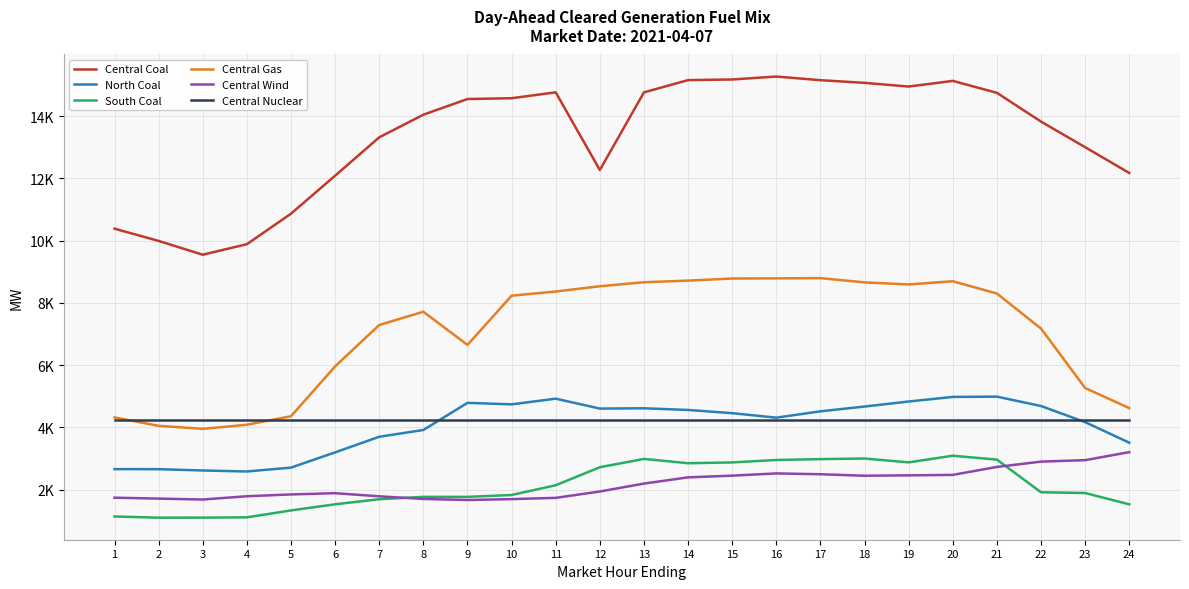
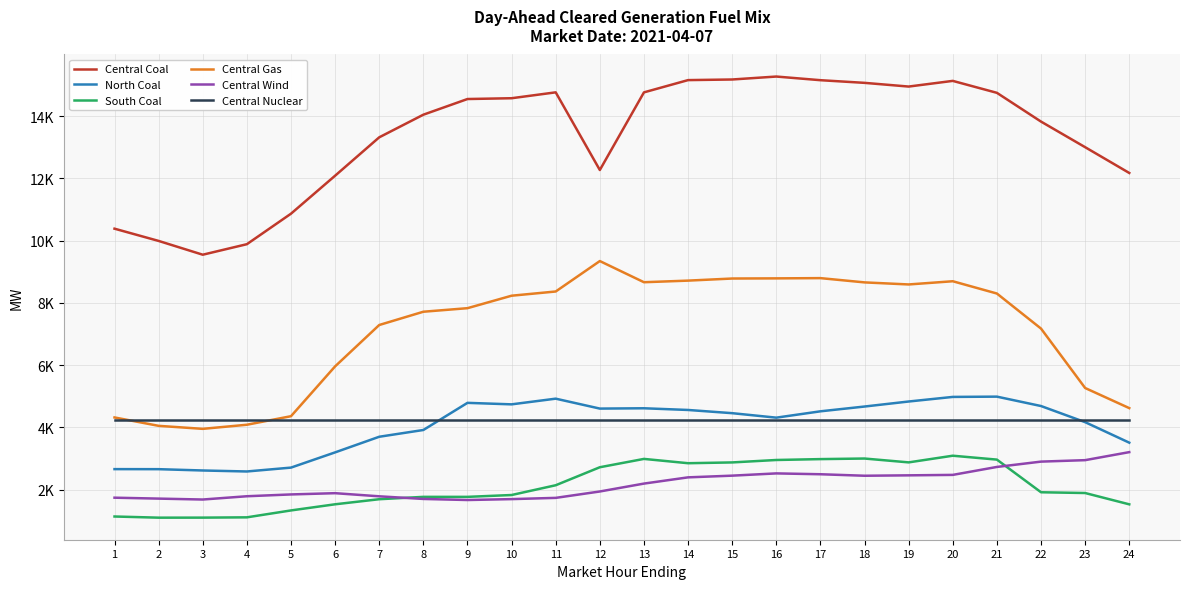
Central Gas, 9: 6700 -> 7800
Central Gas, 12: 8500 -> 9300
